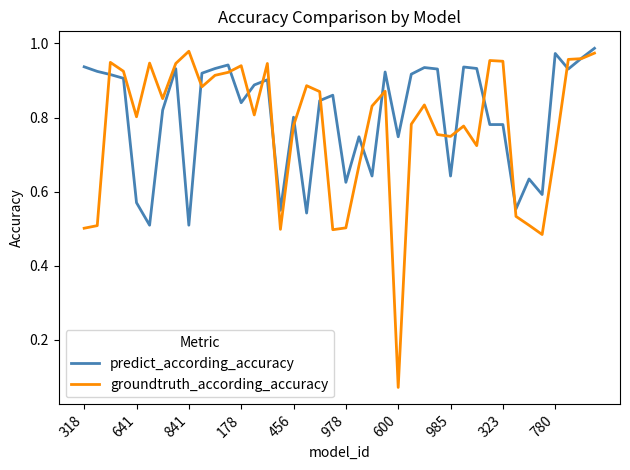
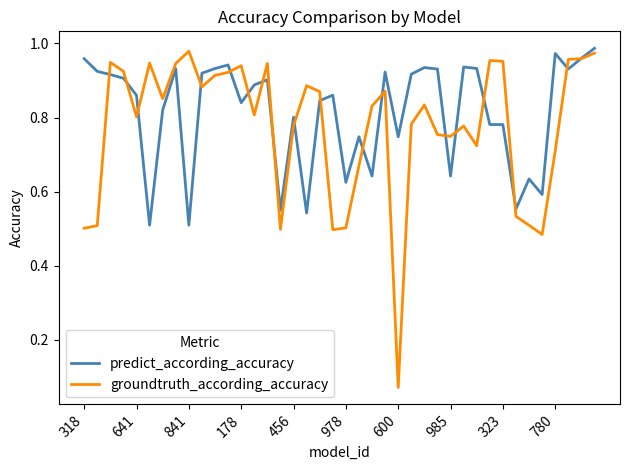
predict_according_accuracy, 318: 0.94 -> 0.96
predict_according_accuracy, 641: 0.57 -> 0.86
